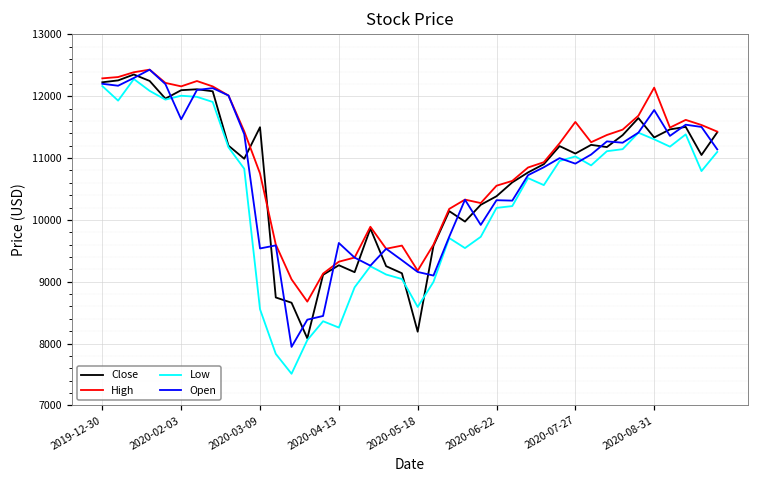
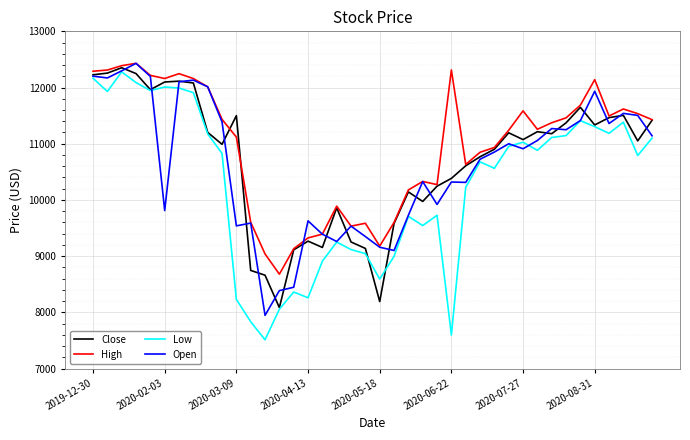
Open, 2020-02-03: 11600 -> 9800
High, 2020-03-09: 10800 -> 11100
Low, 2020-03-09: 8600 -> 8200
High, 2020-06-22: 10600 -> 12300
Low, 2020-06-22: 10200 -> 7600
Open, 2020-08-31: 11800 -> 11900
